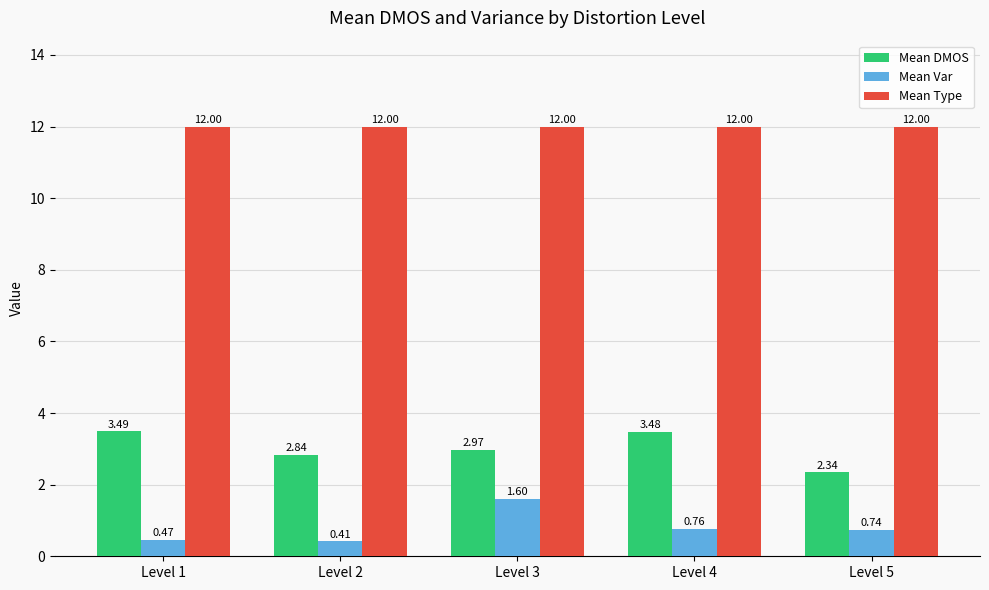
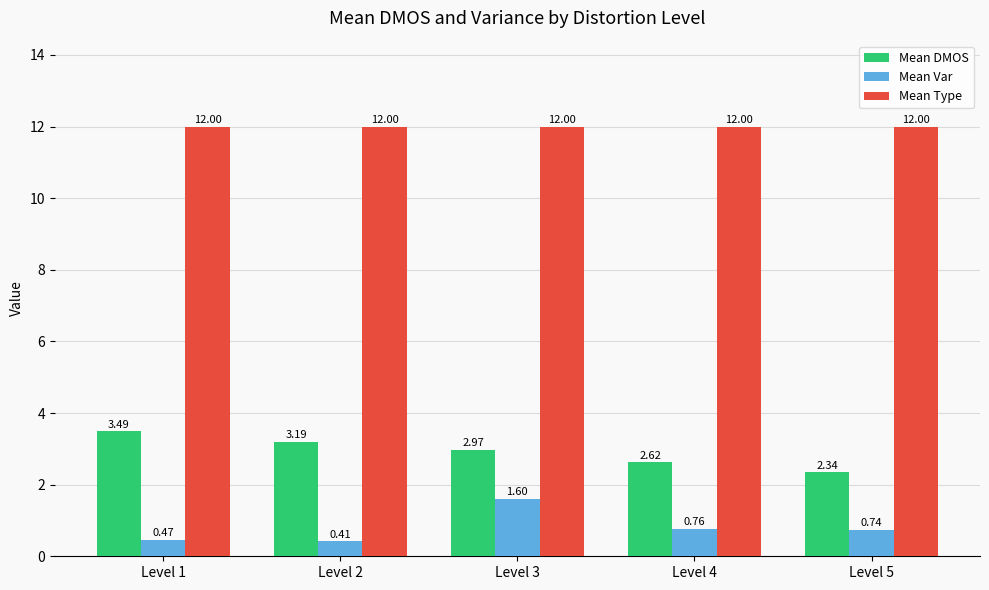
Mean DMOS, Level 2: 2.84 -> 3.19
Mean DMOS, Level 4: 3.48 -> 2.62
